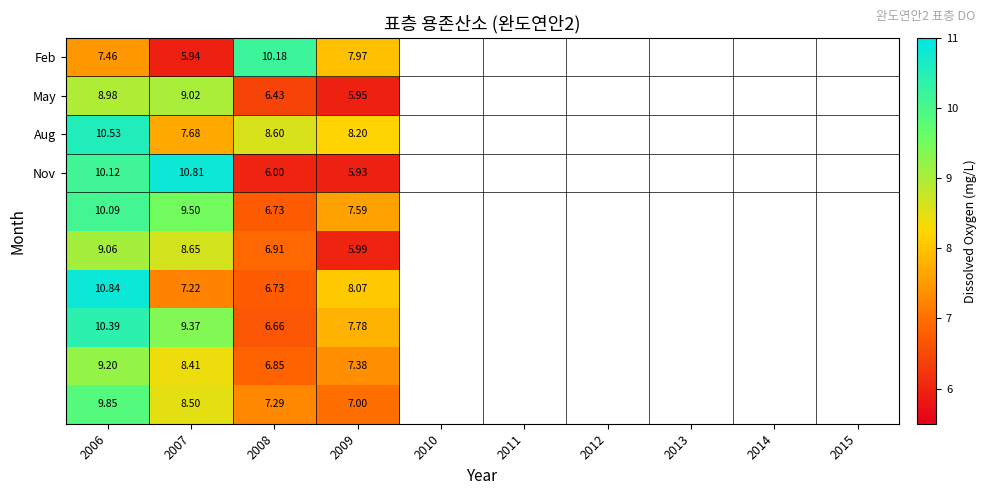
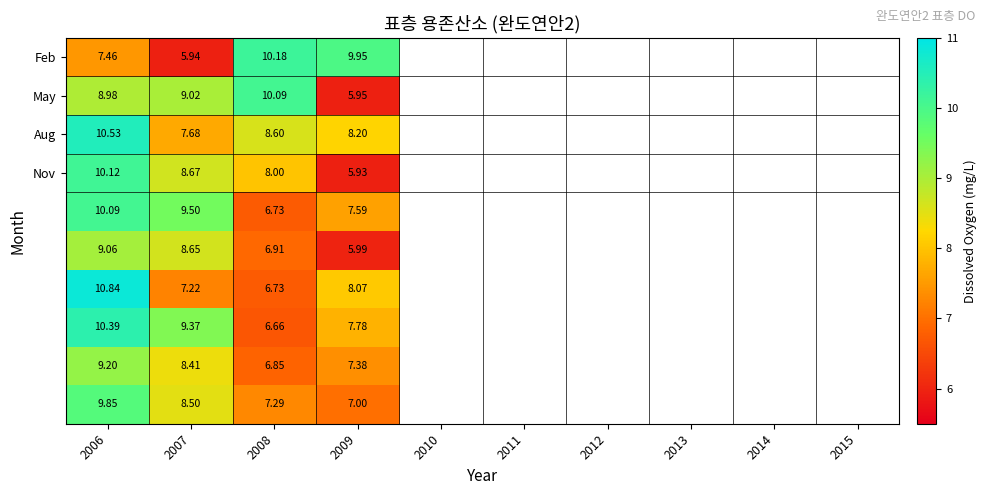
Feb, 2009: 7.97 -> 9.95
May, 2008: 6.43 -> 10.09
Nov, 2007: 10.81 -> 8.67
Nov, 2008: 6.00 -> 8.00
